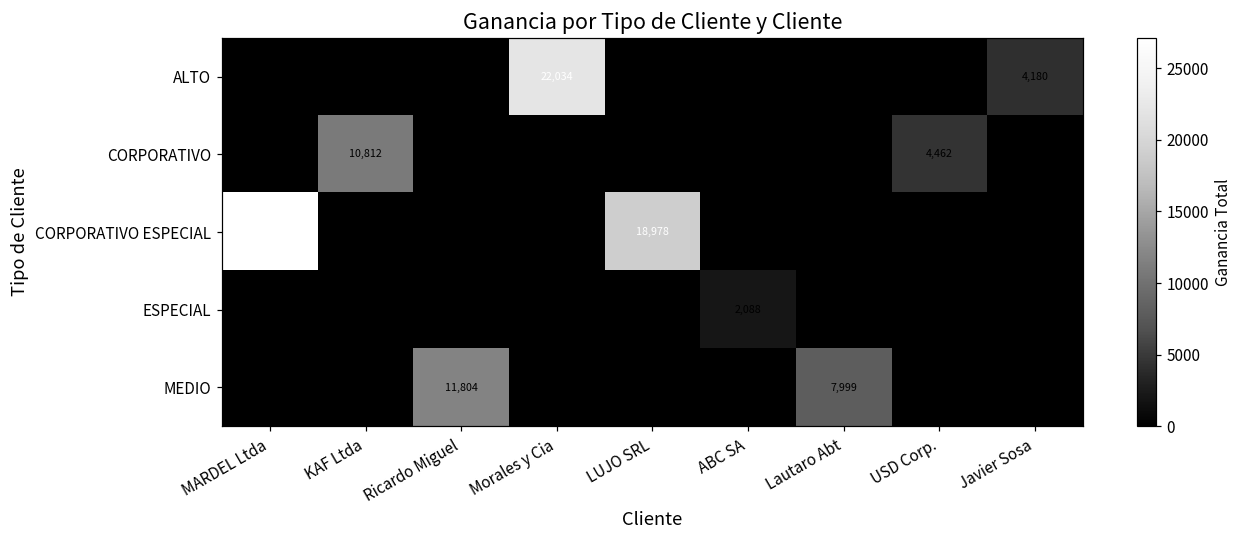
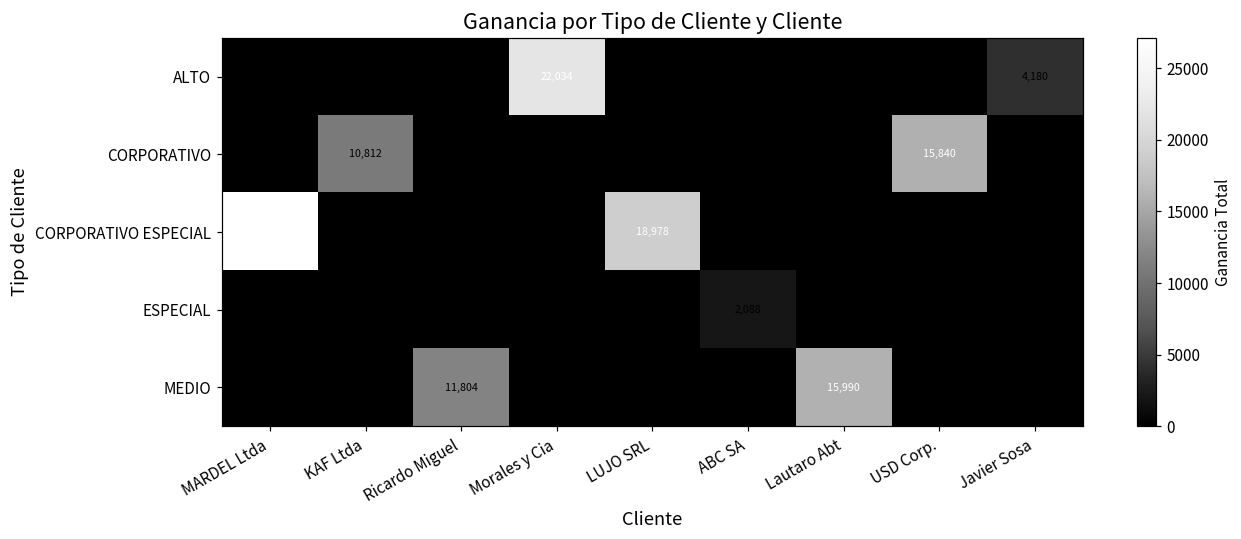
CORPORATIVO, USD Corp.: 4,462 -> 15,840
MEDIO, Lautaro Abt: 7,999 -> 15,990
